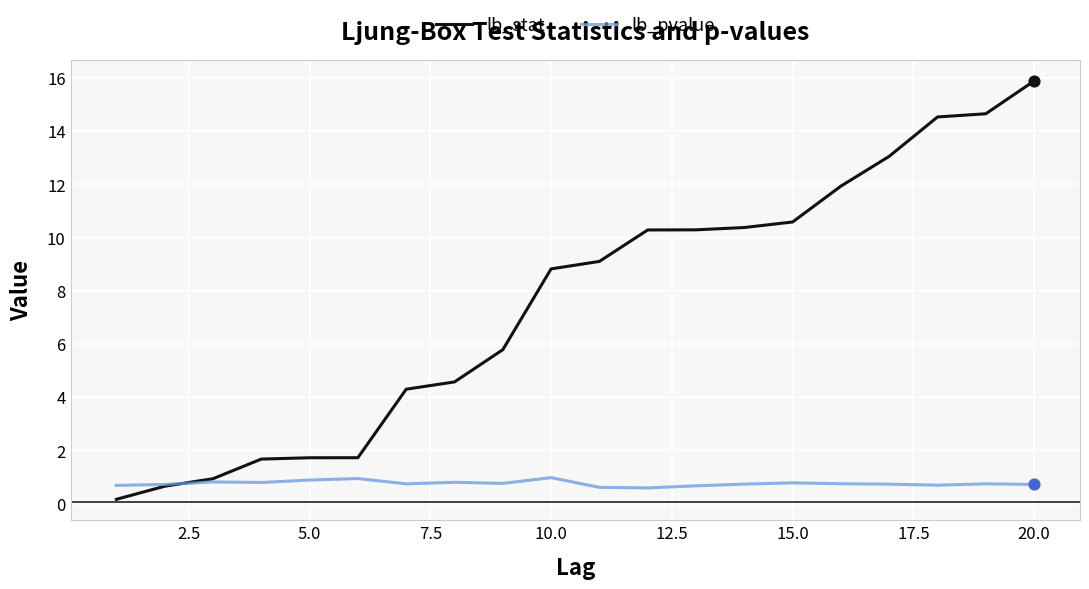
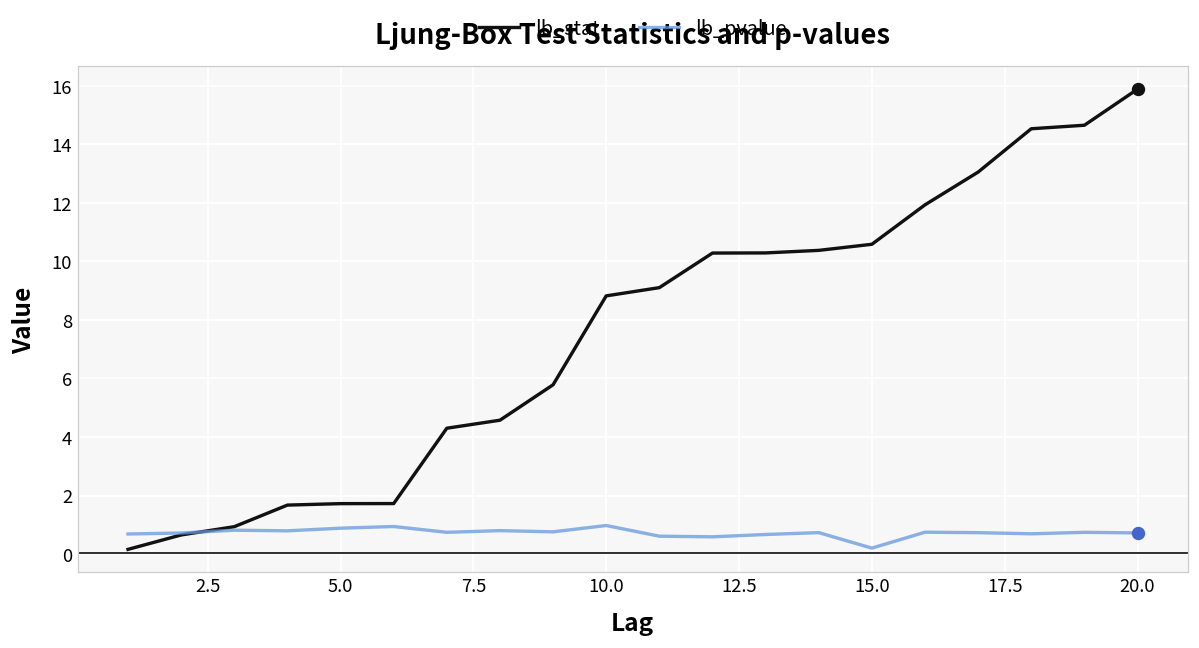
lb_pvalue, 15.0: 0.8 -> 0.2
